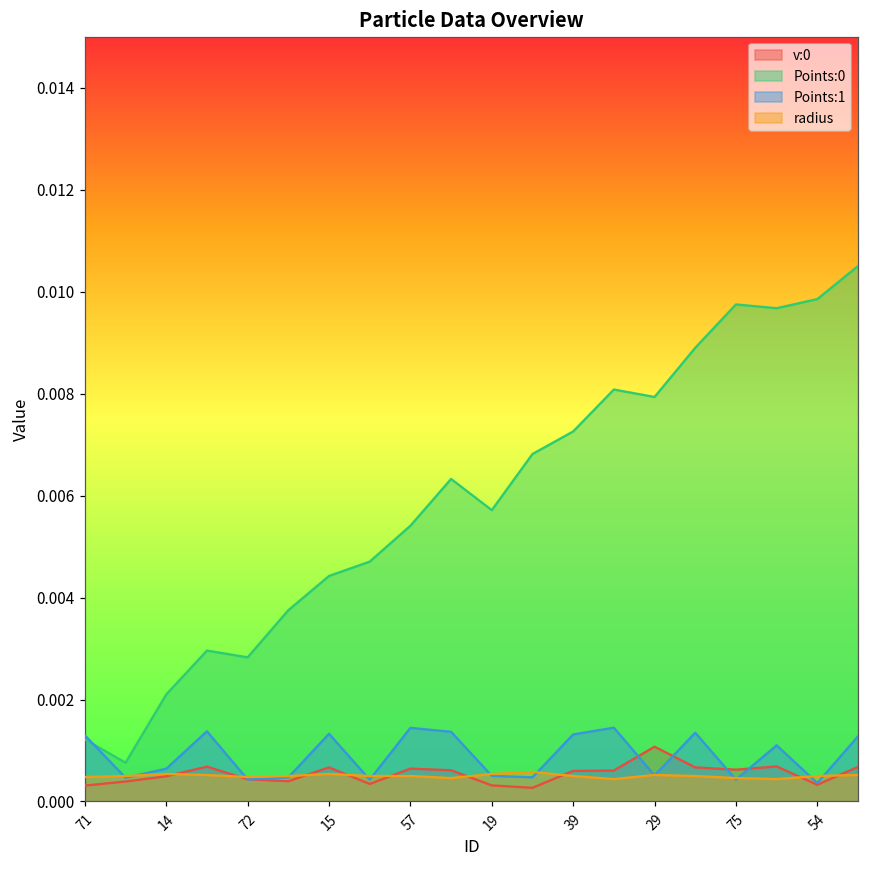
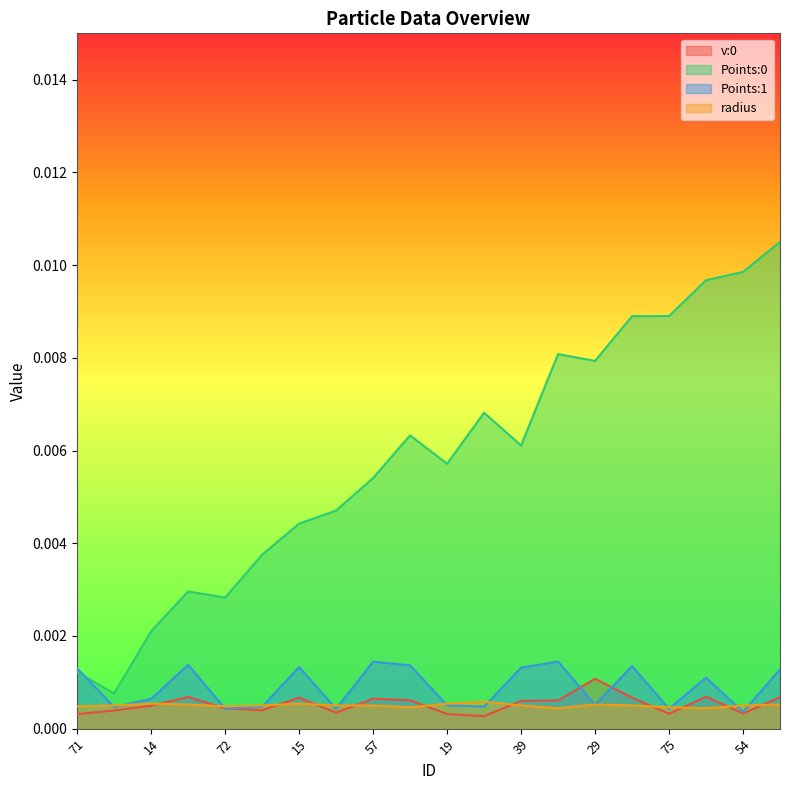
Points:0, 39: 0.0073 -> 0.0061
v:0, 75: 0.0006 -> 0.0003
Points:0, 75: 0.0097 -> 0.0089
